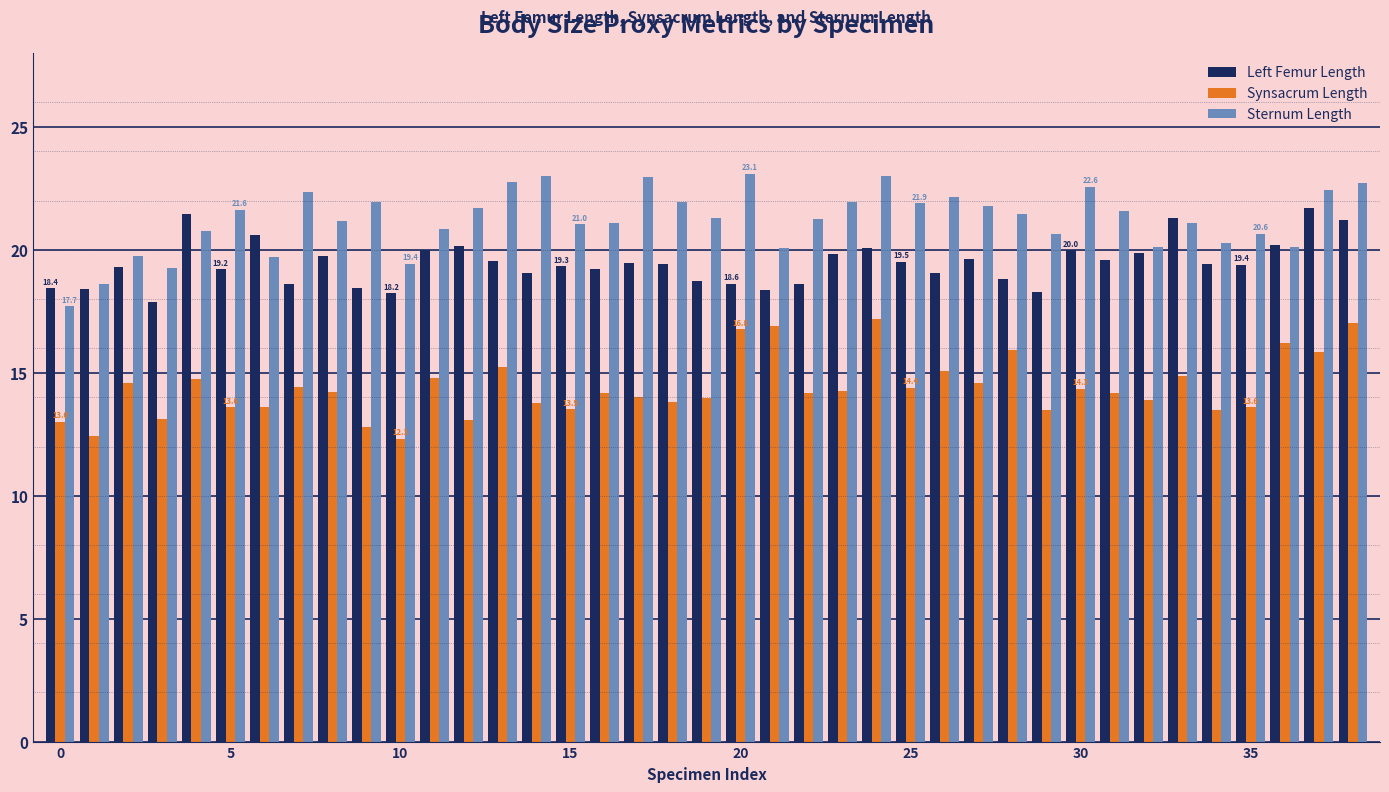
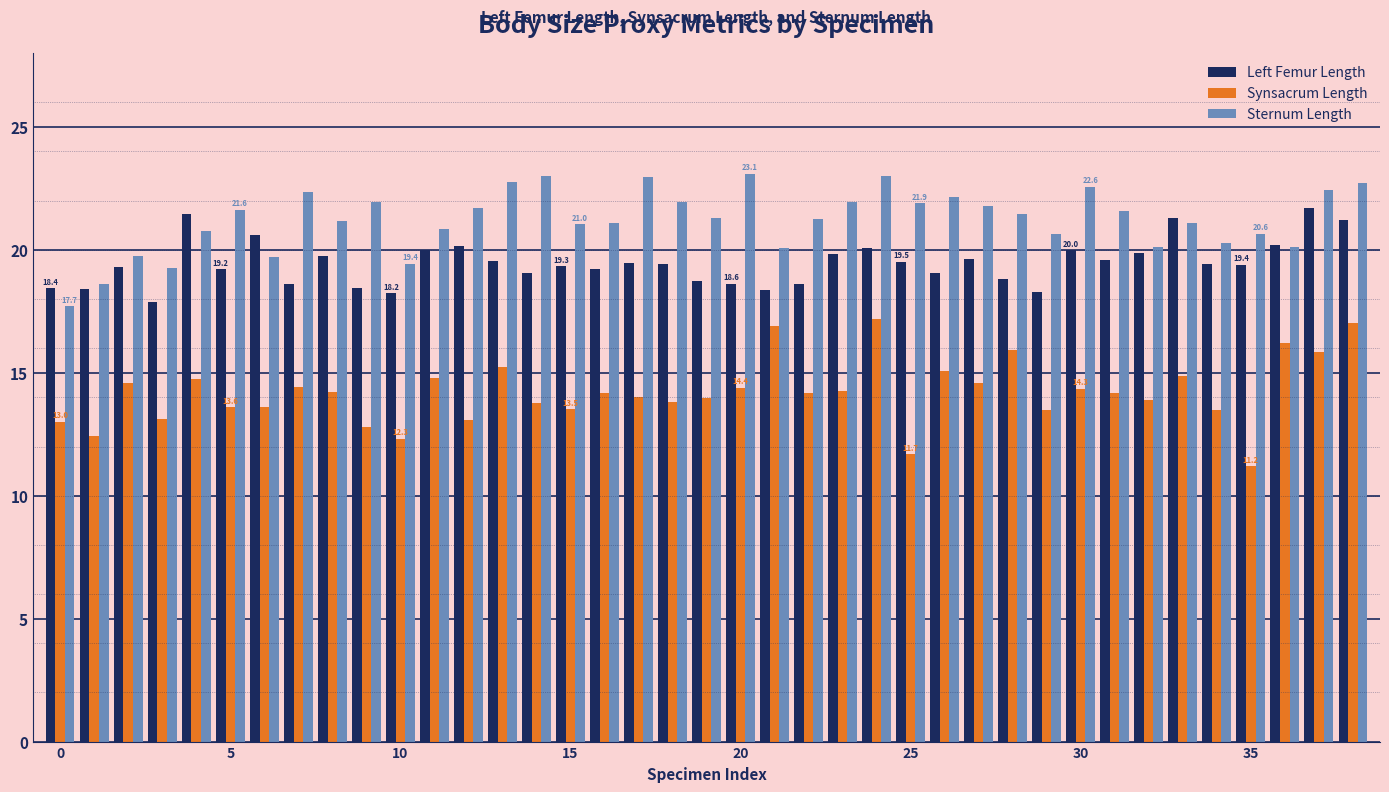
Synsacrum Length, 20: 16.8 -> 14.4
Synsacrum Length, 25: 14.4 -> 11.7
Synsacrum Length, 35: 13.6 -> 11.2
